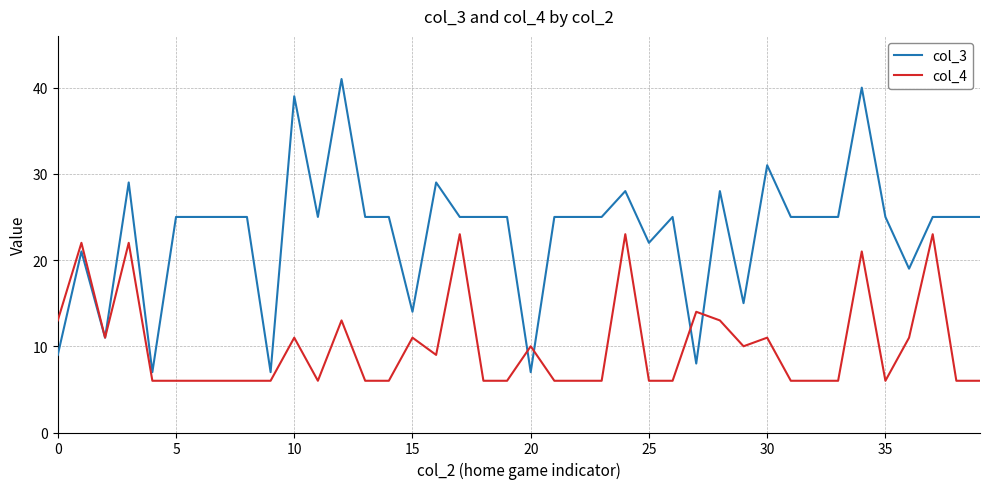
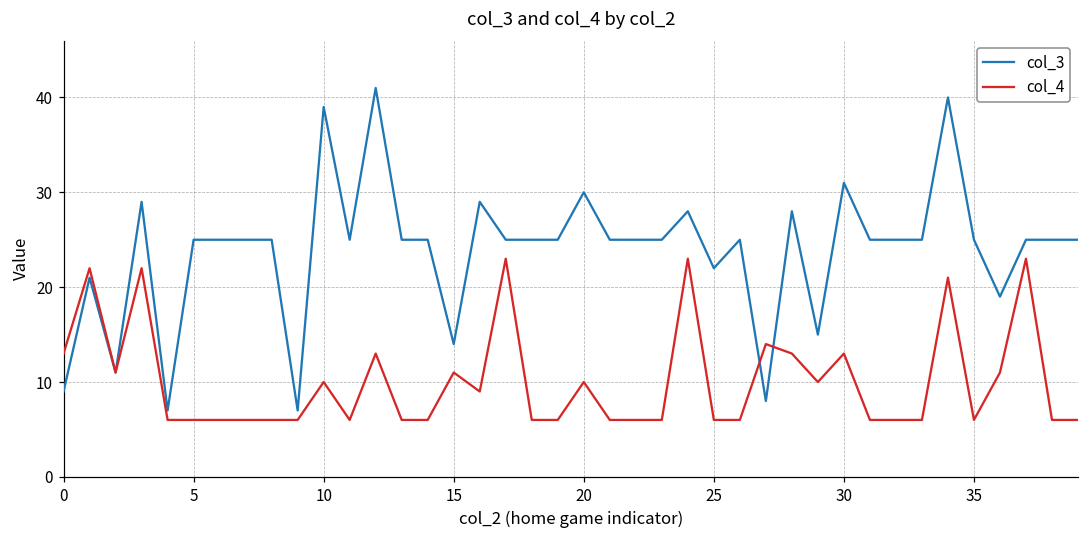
col_4, 10: 11 -> 10
col_3, 20: 7 -> 30
col_4, 30: 11 -> 13
